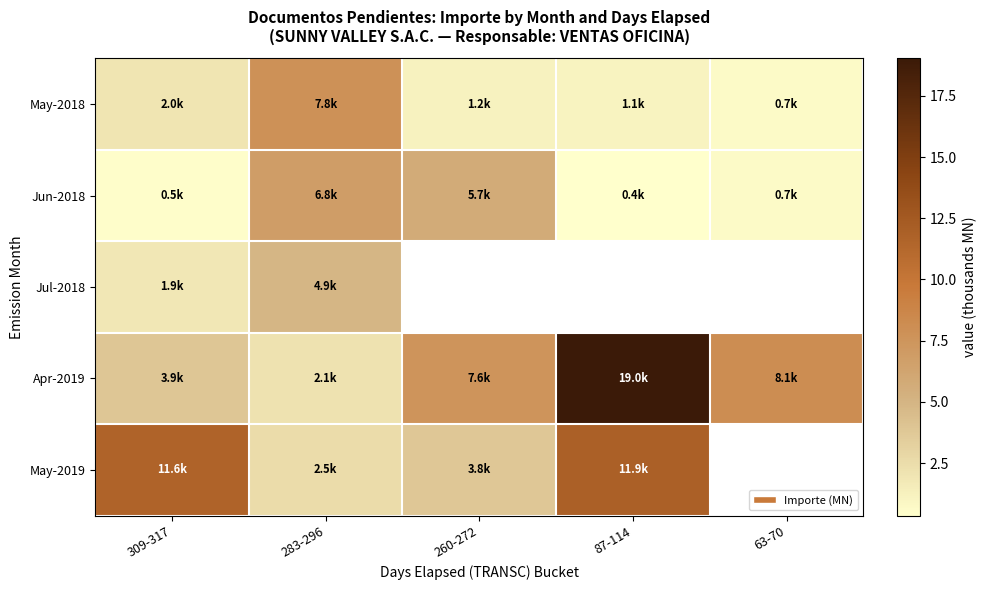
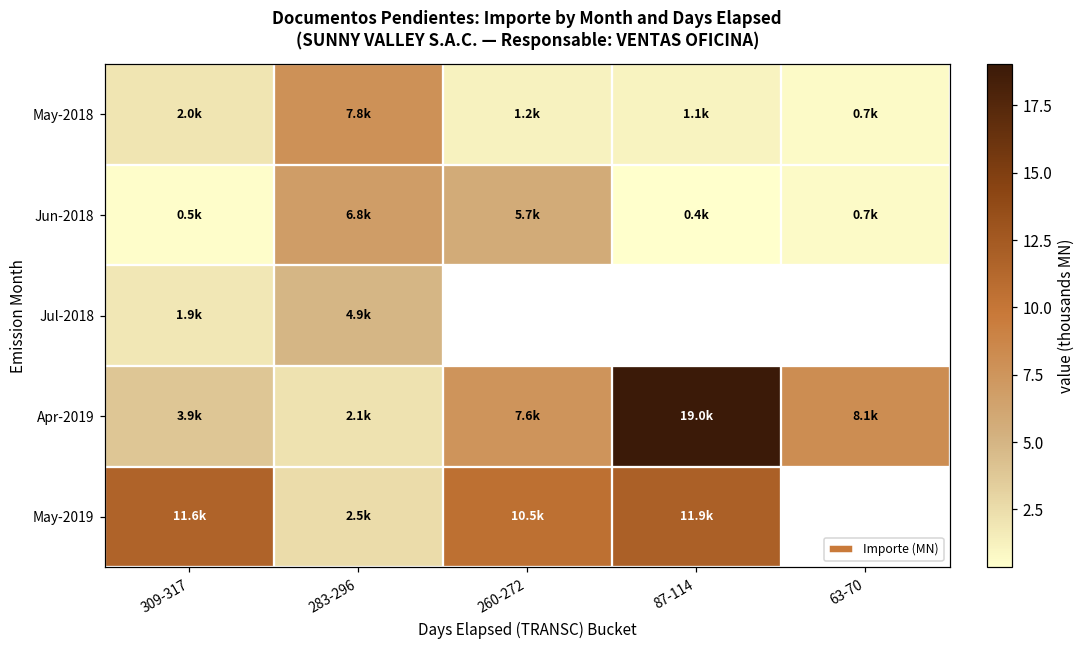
May-2019, 260-272: 3.8k -> 10.5k
